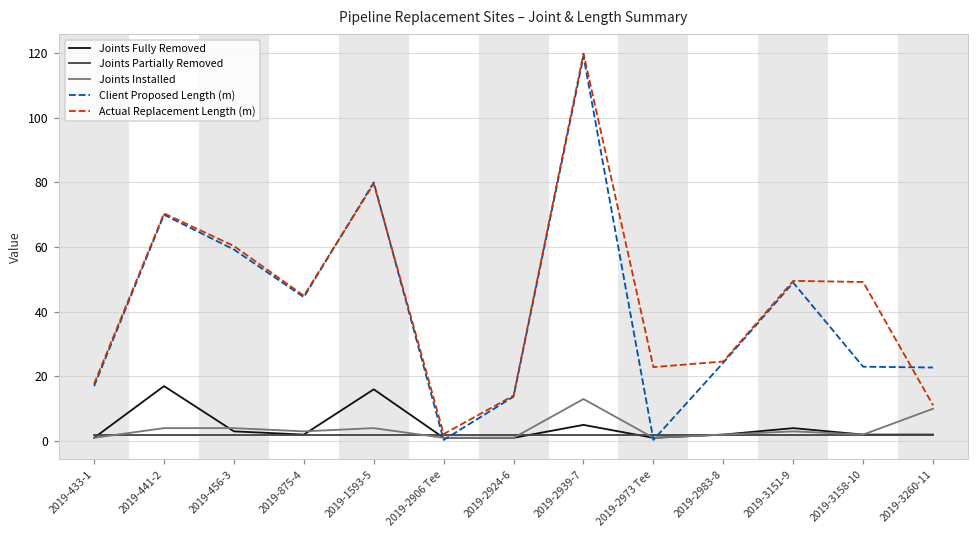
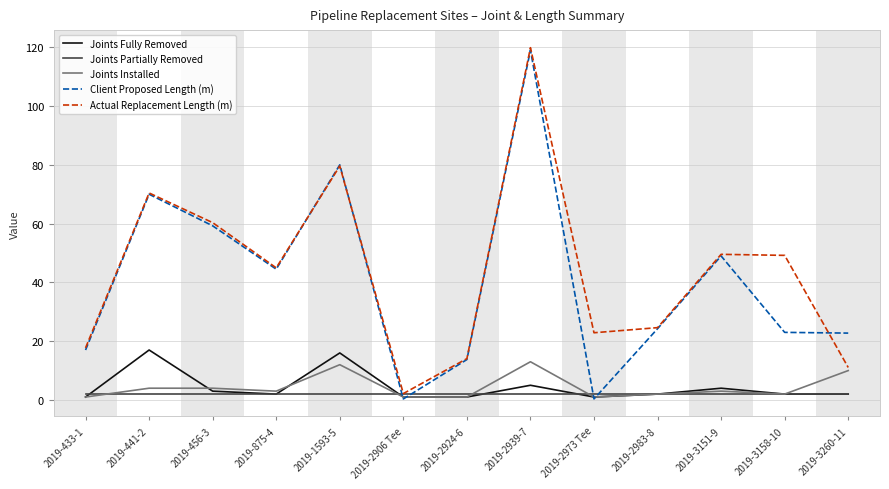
Joints Installed, 2019-1593-5: 4 -> 12
